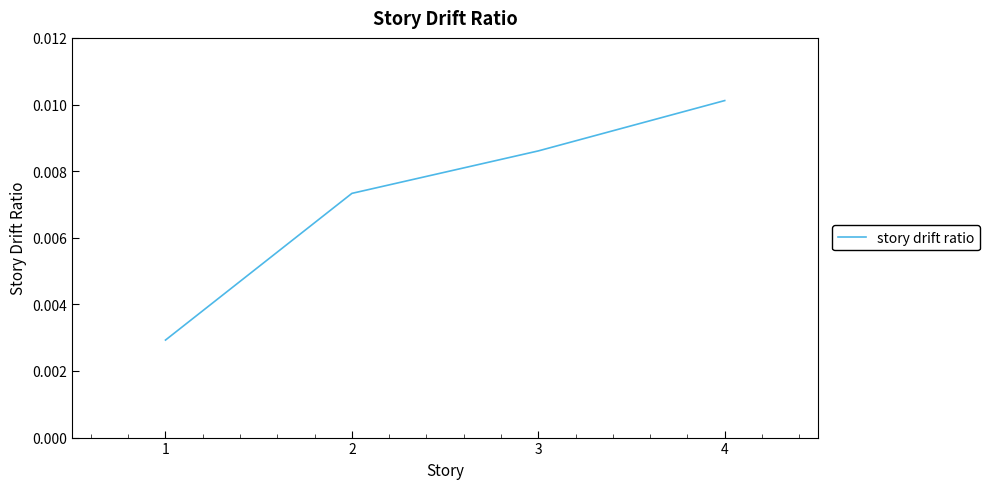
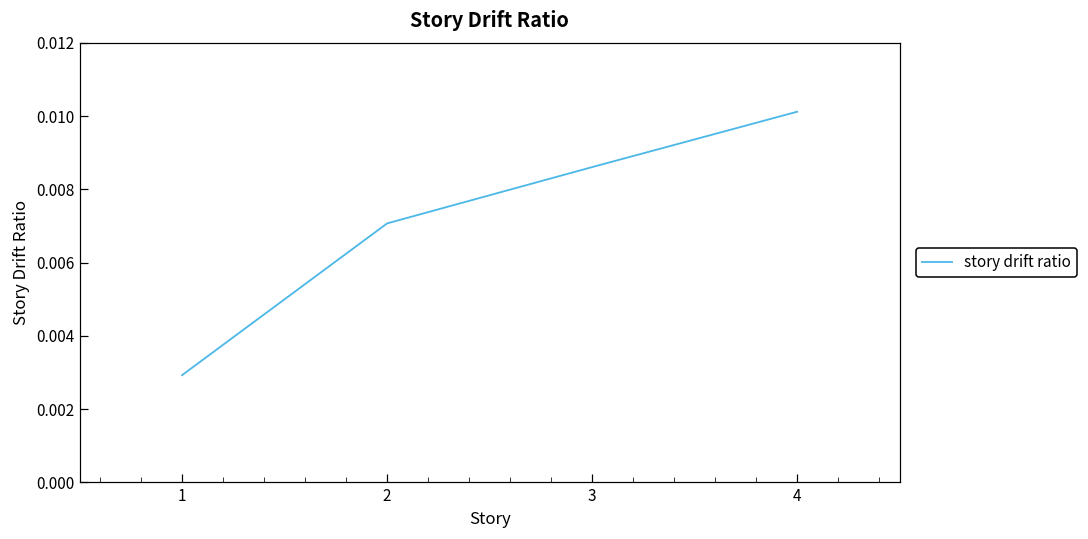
2: 0.0073 -> 0.0071
